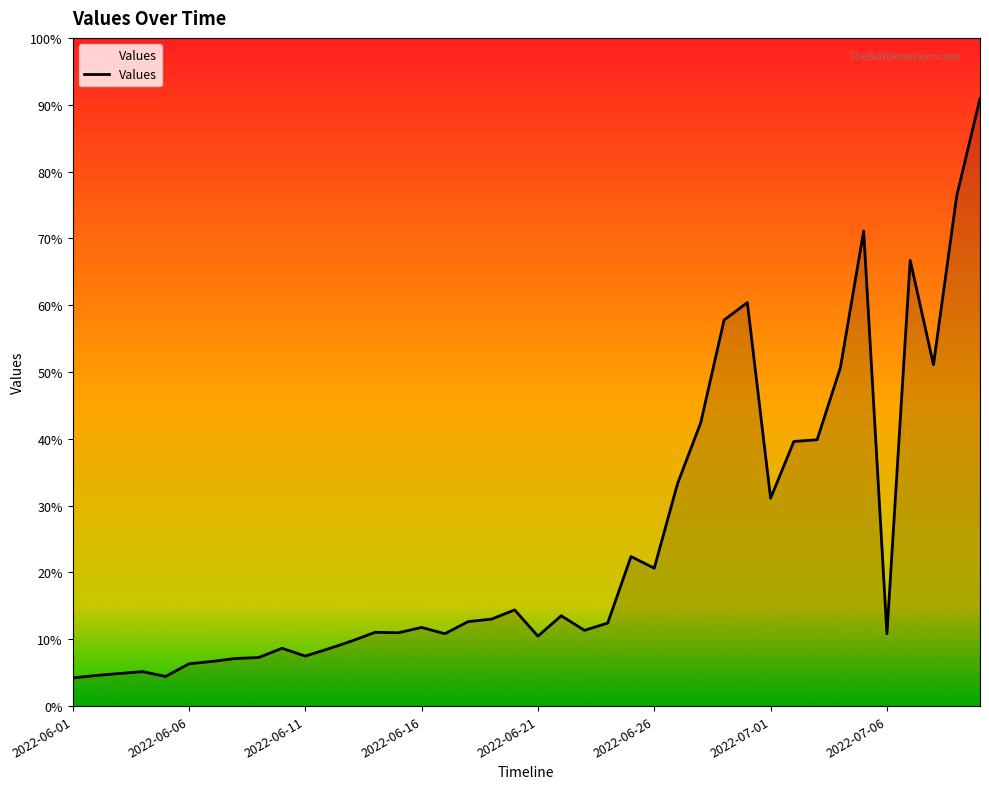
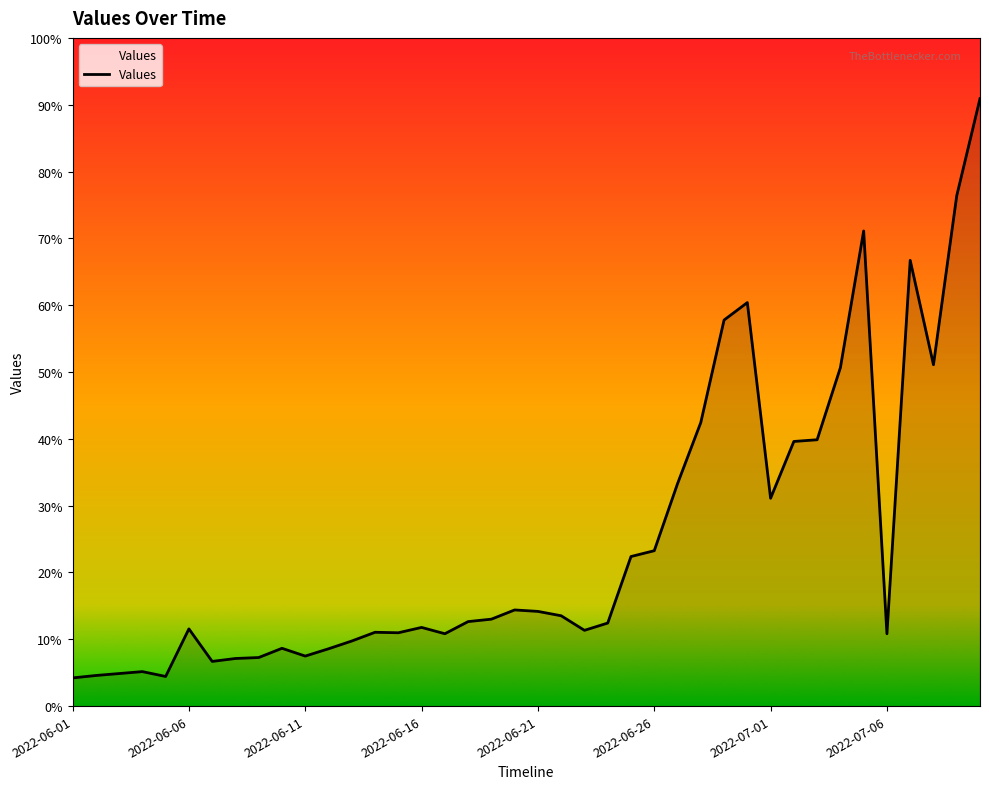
2022-06-06: 6% -> 12%
2022-06-21: 10% -> 14%
2022-06-26: 21% -> 23%
